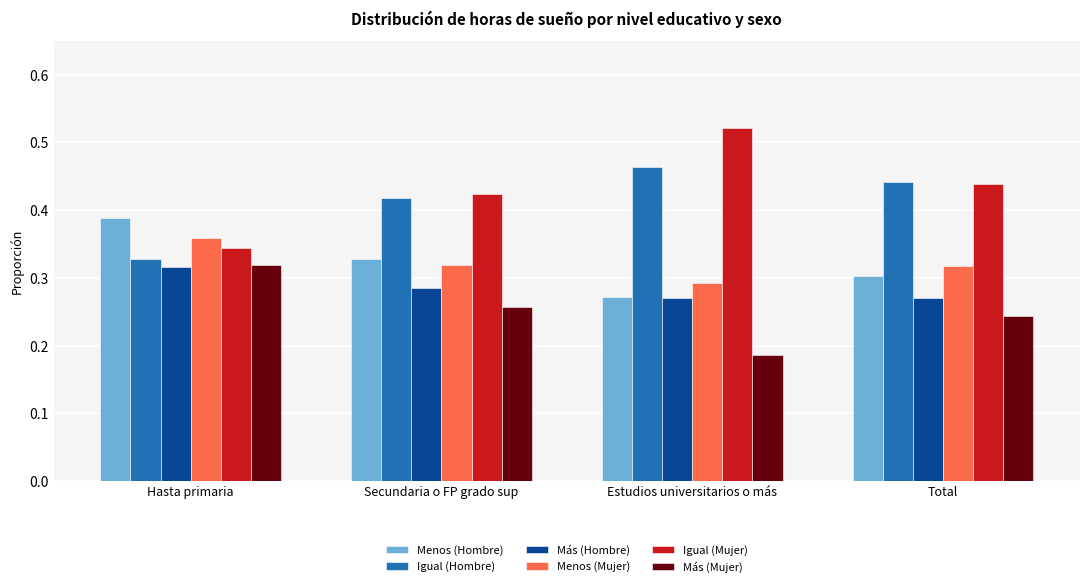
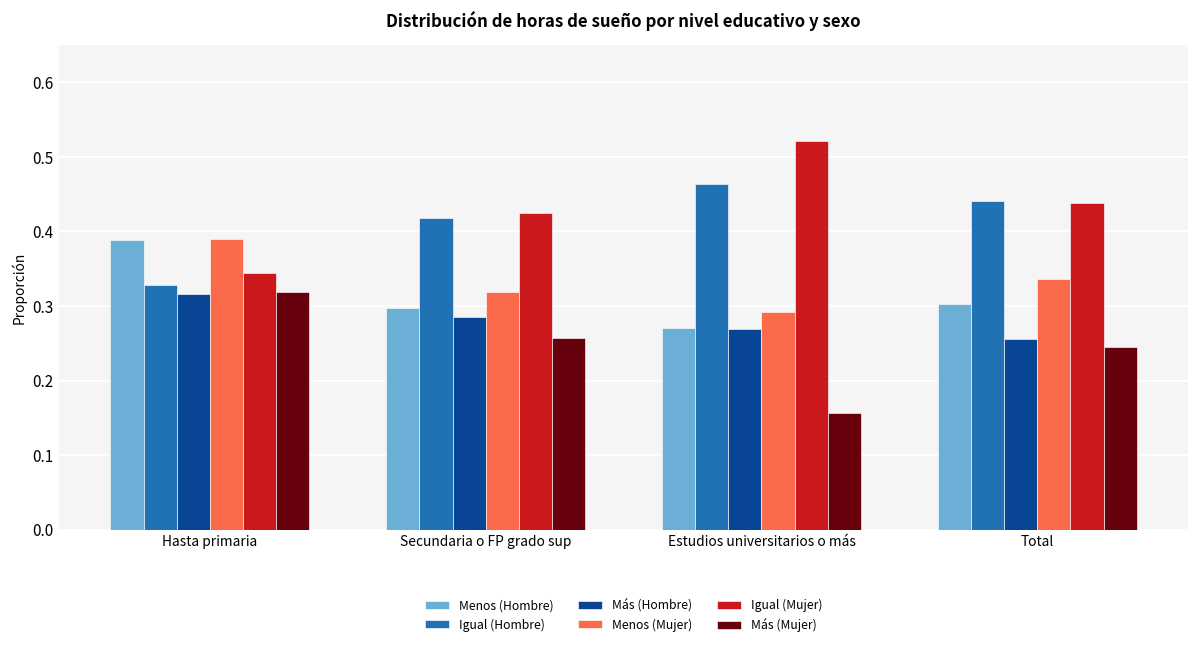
Menos (Mujer), Hasta primaria: 0.36 -> 0.39
Menos (Hombre), Secundaria o FP grado sup: 0.33 -> 0.30
Más (Mujer), Estudios universitarios o más: 0.19 -> 0.16
Más (Hombre), Total: 0.27 -> 0.26
Menos (Mujer), Total: 0.32 -> 0.34
